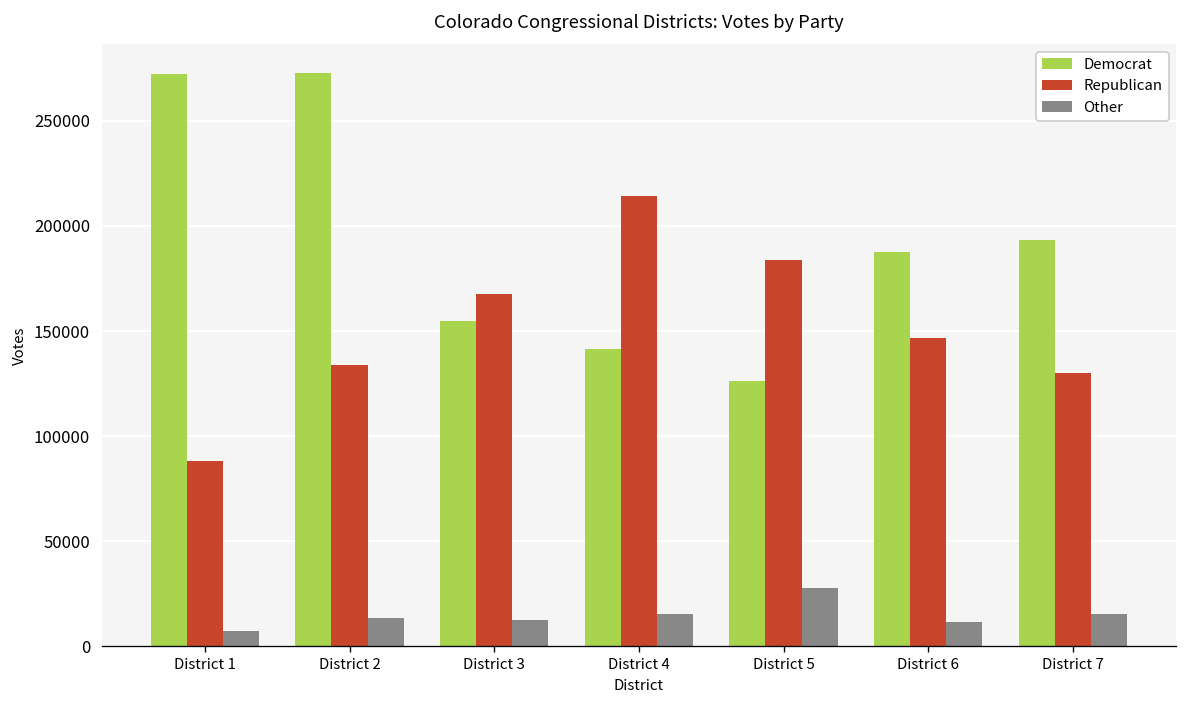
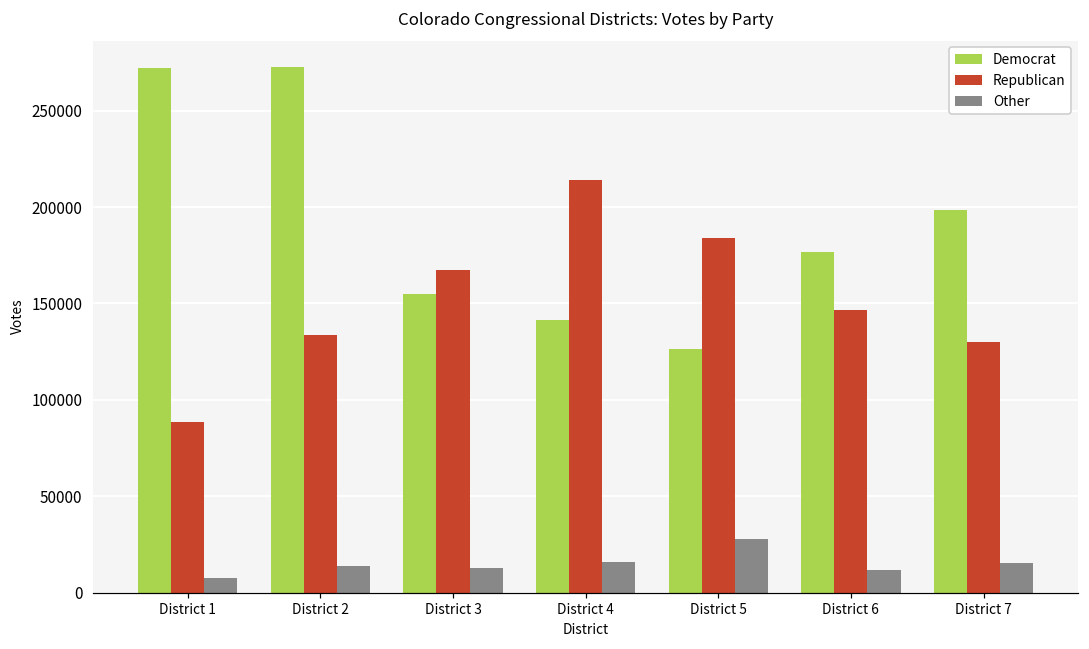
Democrat, District 6: 188000 -> 177000
Democrat, District 7: 193000 -> 199000
